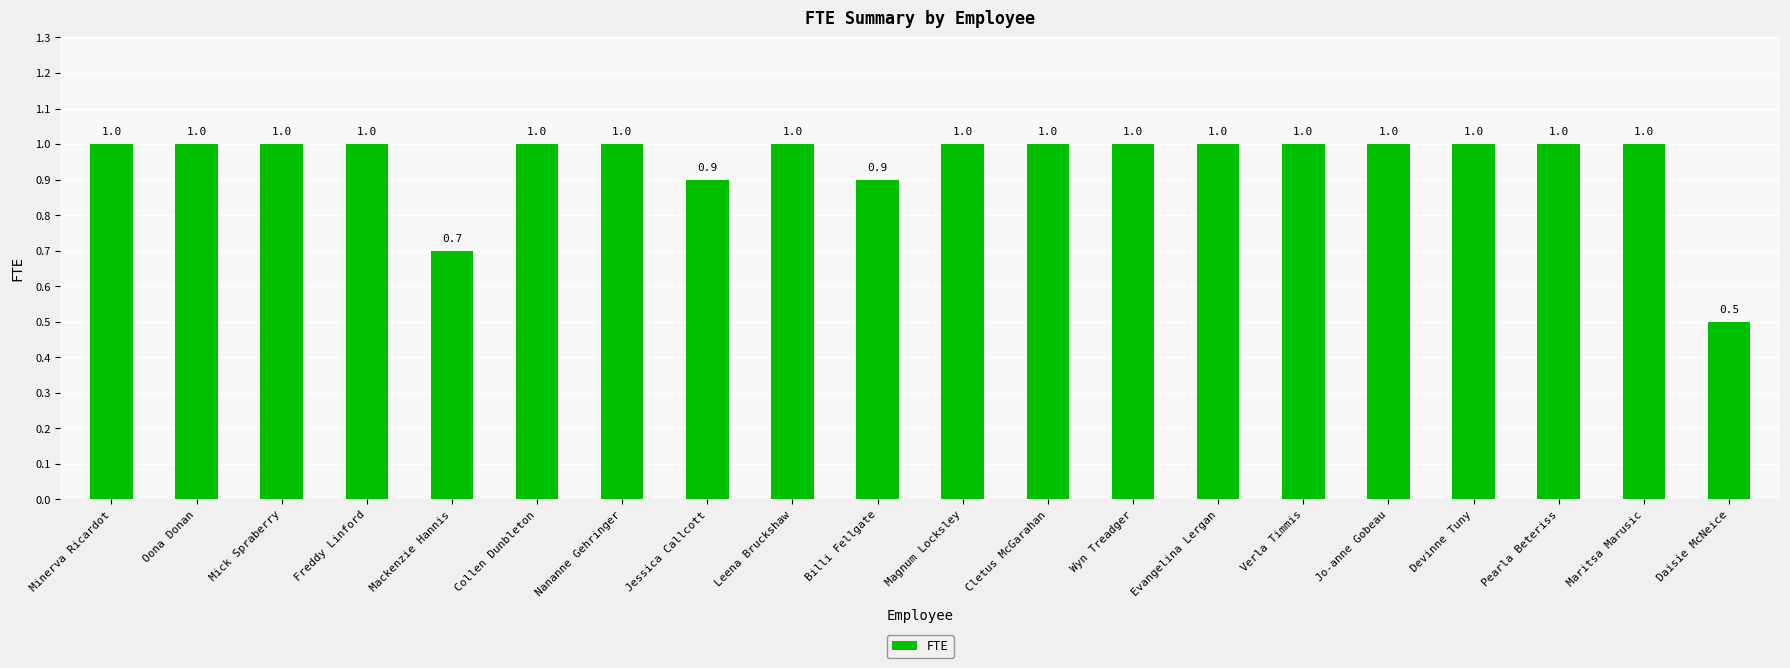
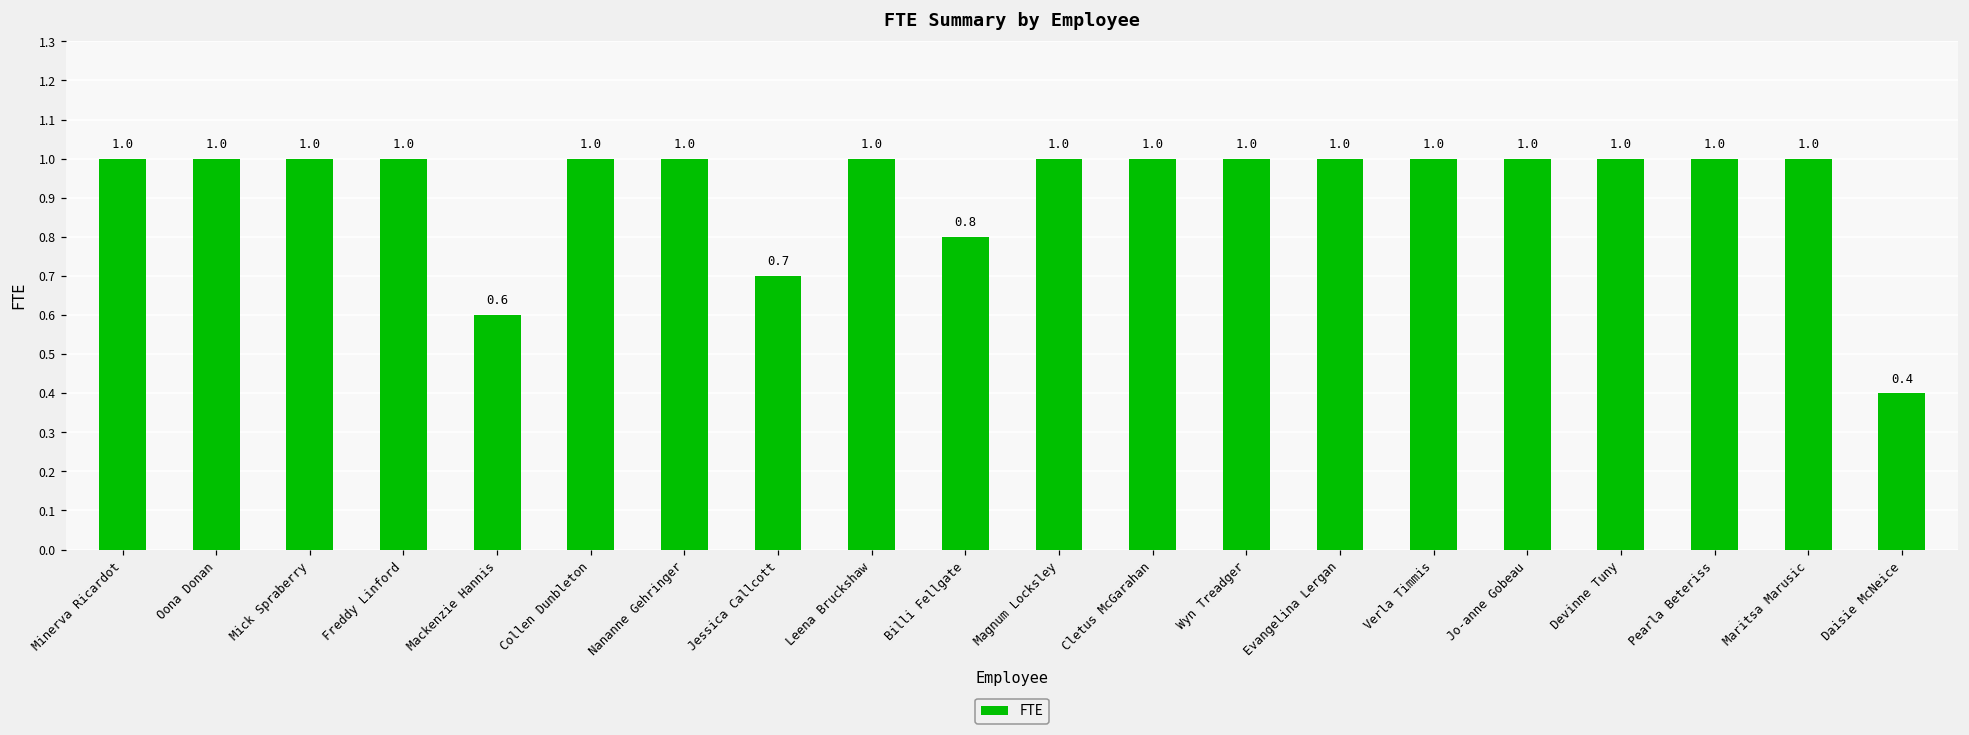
Mackenzie Hannis: 0.7 -> 0.6
Jessica Callcott: 0.9 -> 0.7
Billi Fellgate: 0.9 -> 0.8
Daisie McNeice: 0.5 -> 0.4
